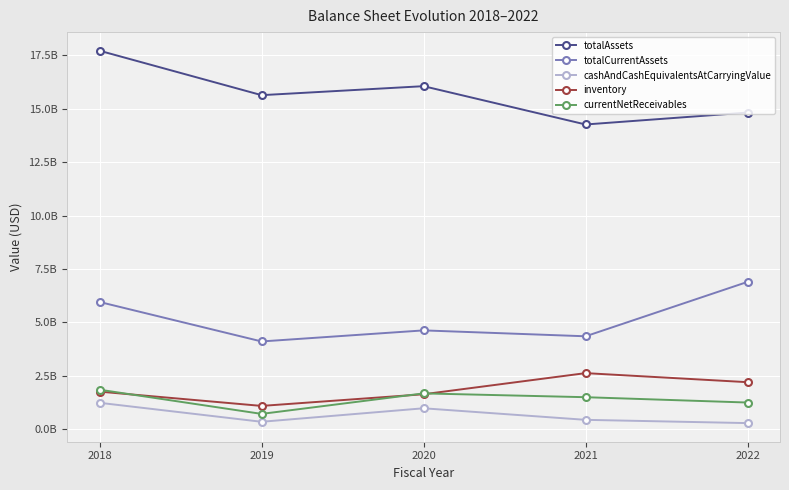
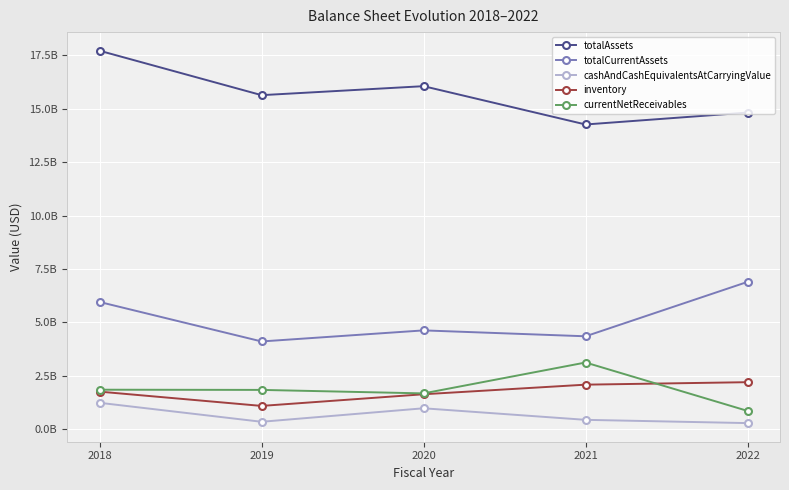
currentNetReceivables, 2019: 700000000 -> 1800000000
inventory, 2021: 2600000000 -> 2100000000
currentNetReceivables, 2021: 1500000000 -> 3100000000
currentNetReceivables, 2022: 1300000000 -> 900000000
